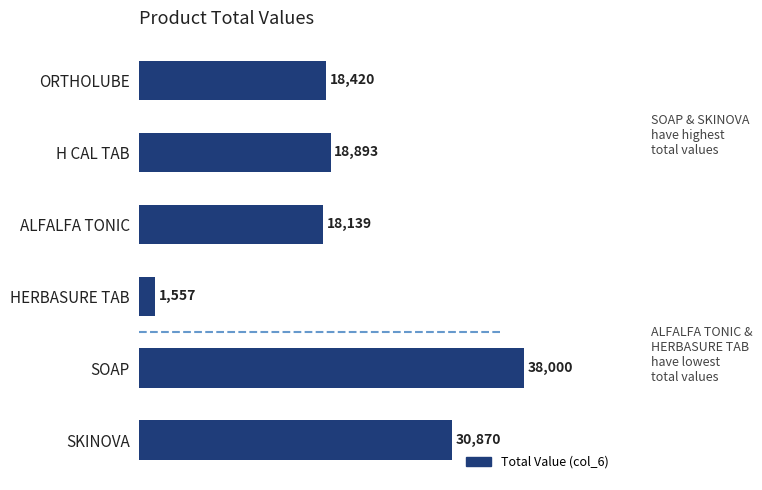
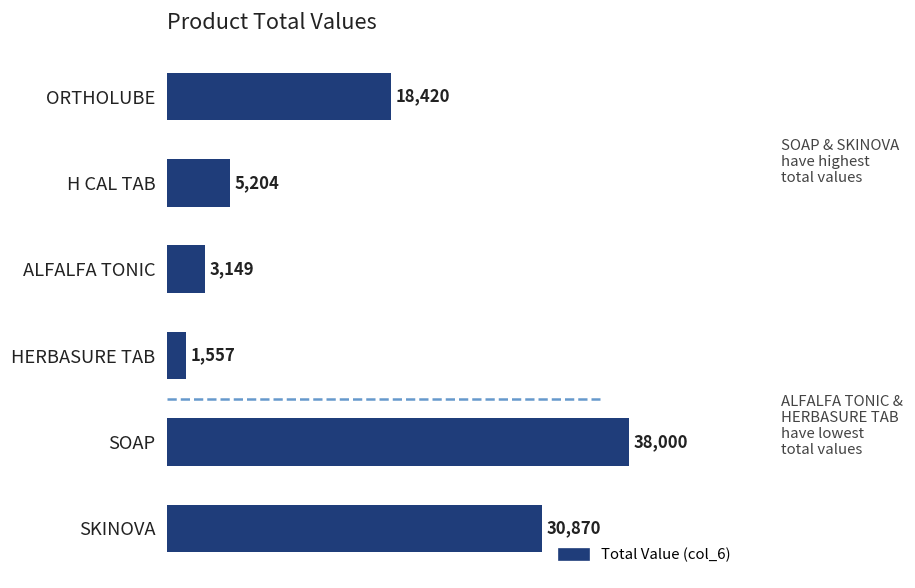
H CAL TAB: 18,893 -> 5,204
ALFALFA TONIC: 18,139 -> 3,149
